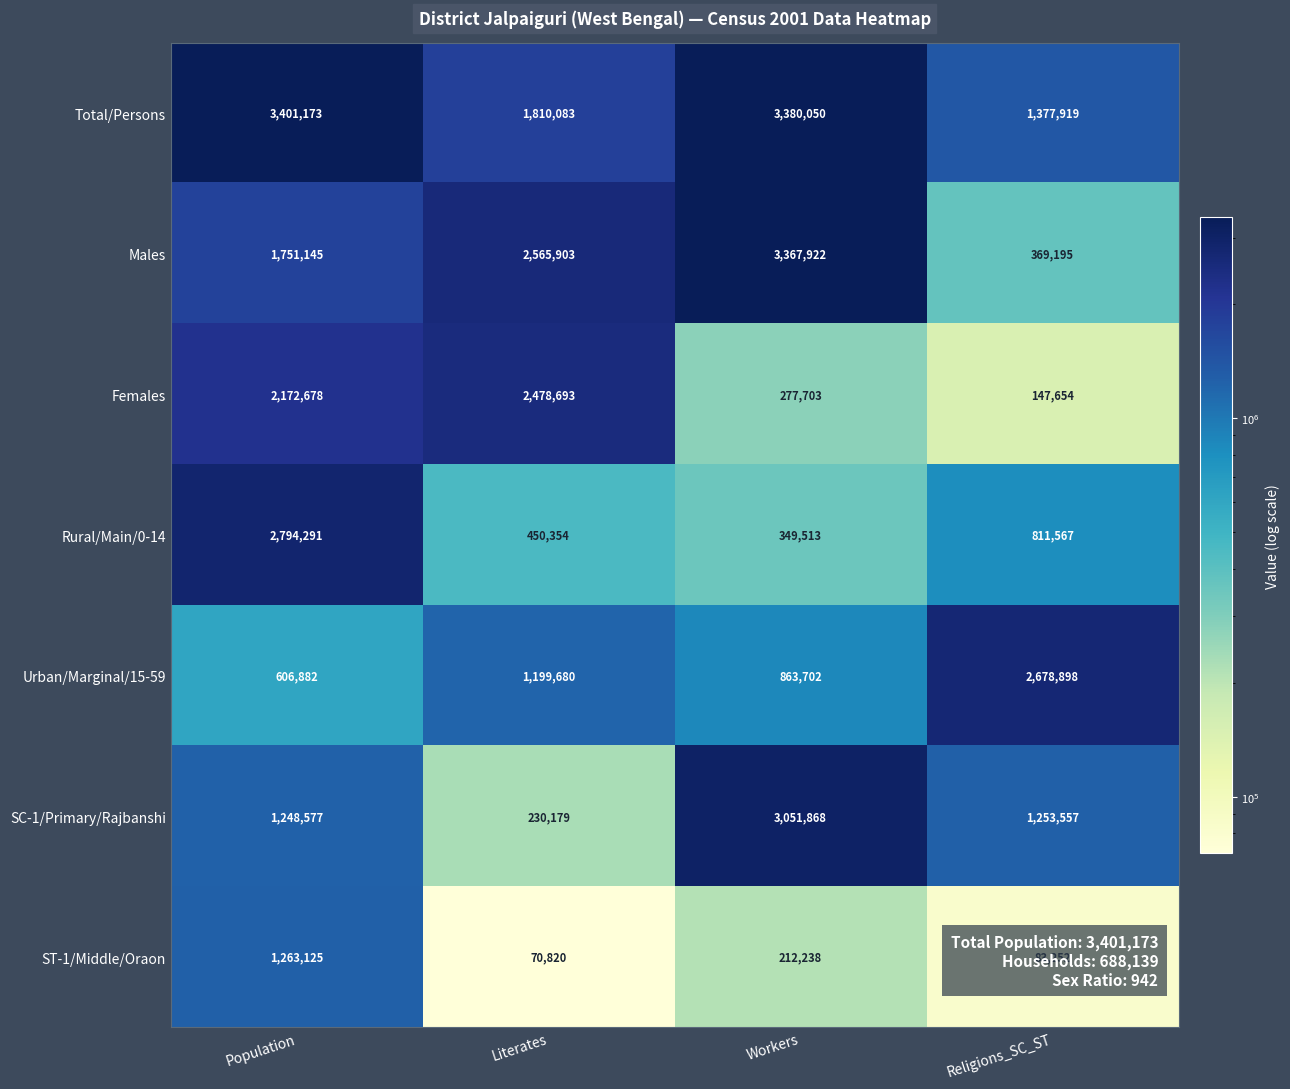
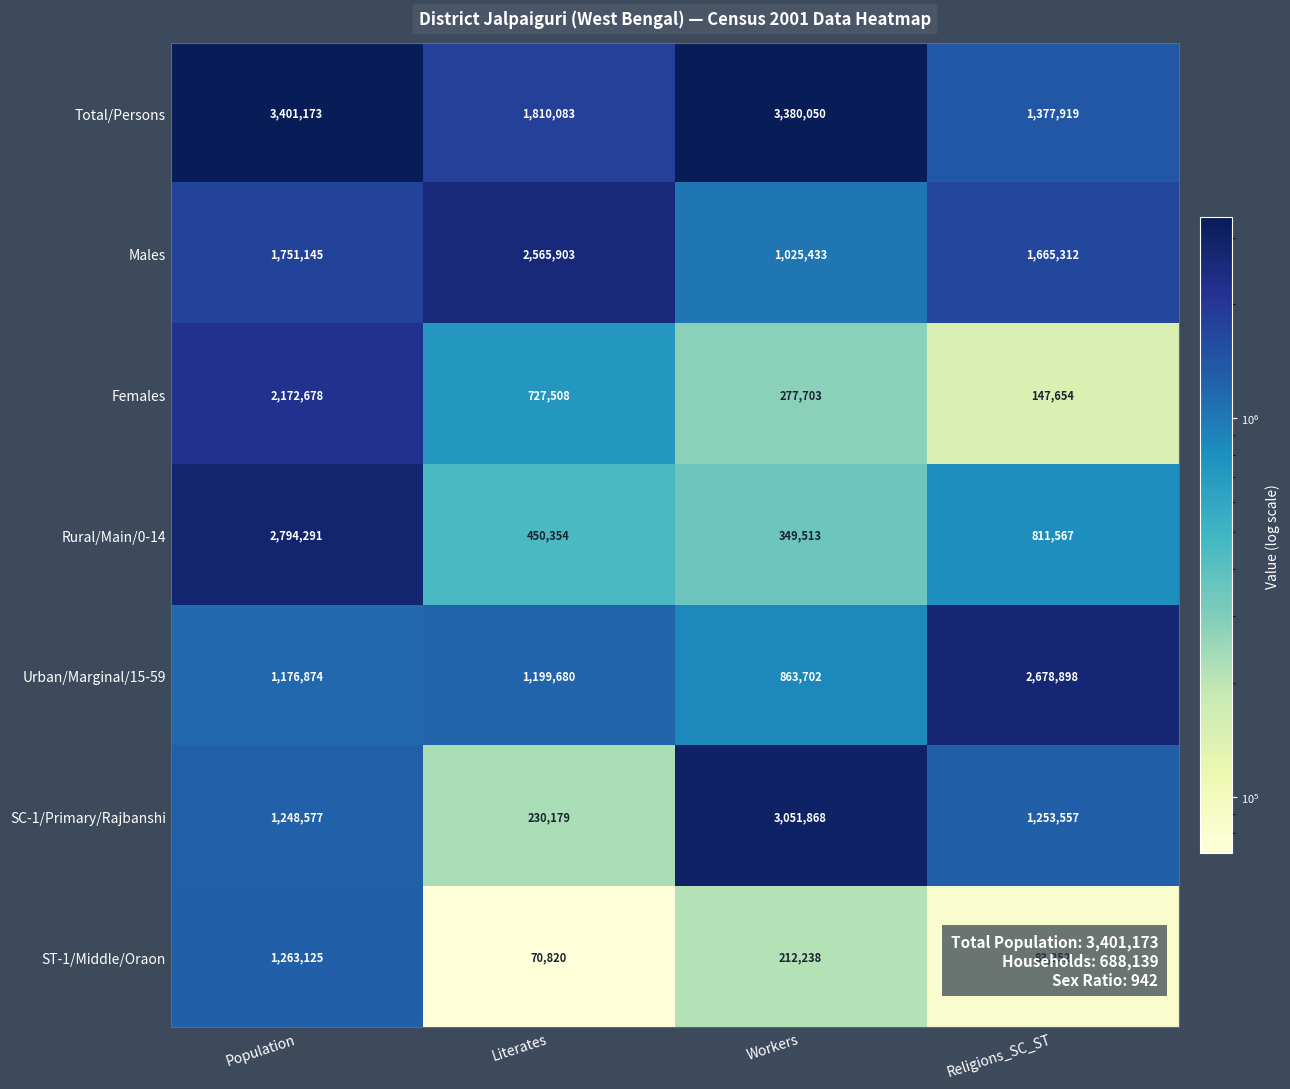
Males, Workers: 3,367,922 -> 1,025,433
Males, Religions_SC_ST: 369,195 -> 1,665,312
Females, Literates: 2,478,693 -> 727,508
Urban/Marginal/15-59, Population: 606,882 -> 1,176,874
